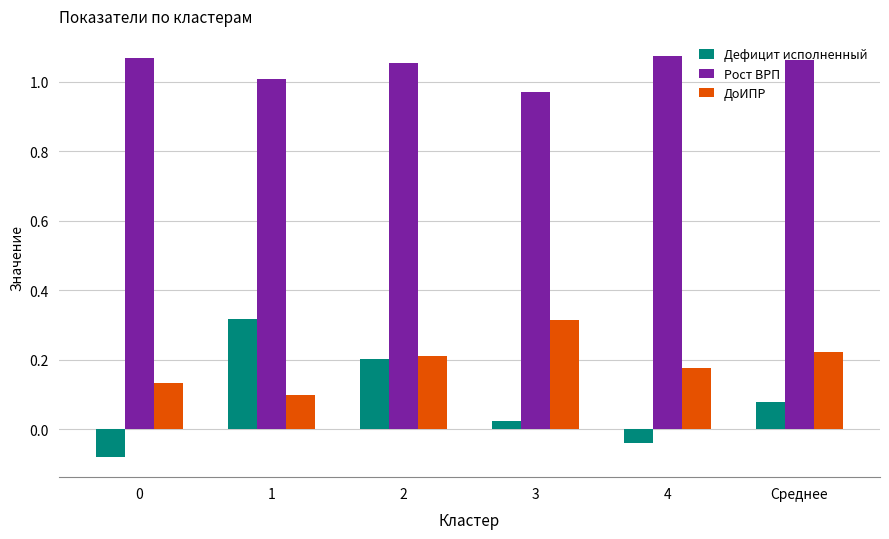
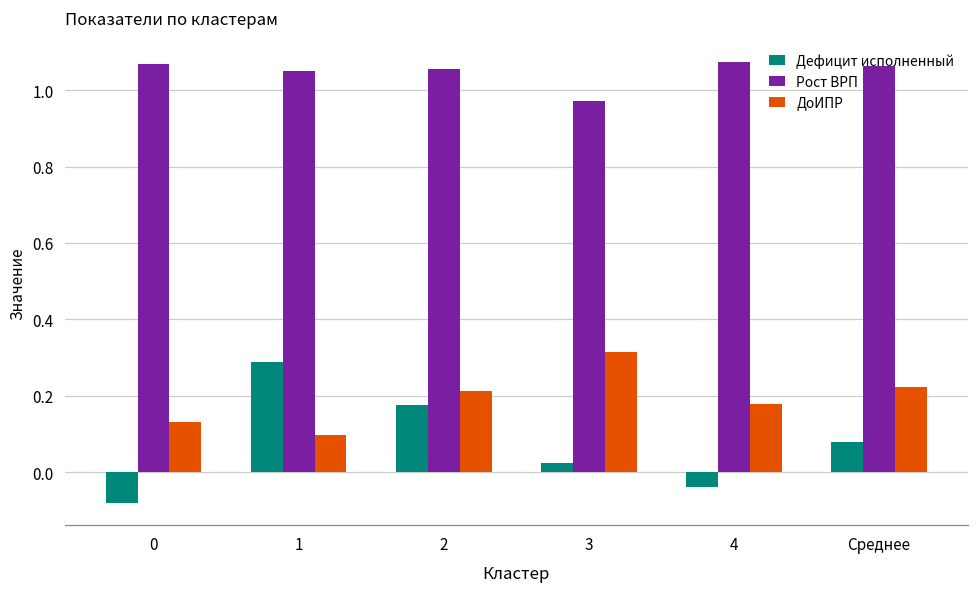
Дефицит исполненный, 1: 0.32 -> 0.29
Рост ВРП, 1: 1.01 -> 1.05
Дефицит исполненный, 2: 0.20 -> 0.18
